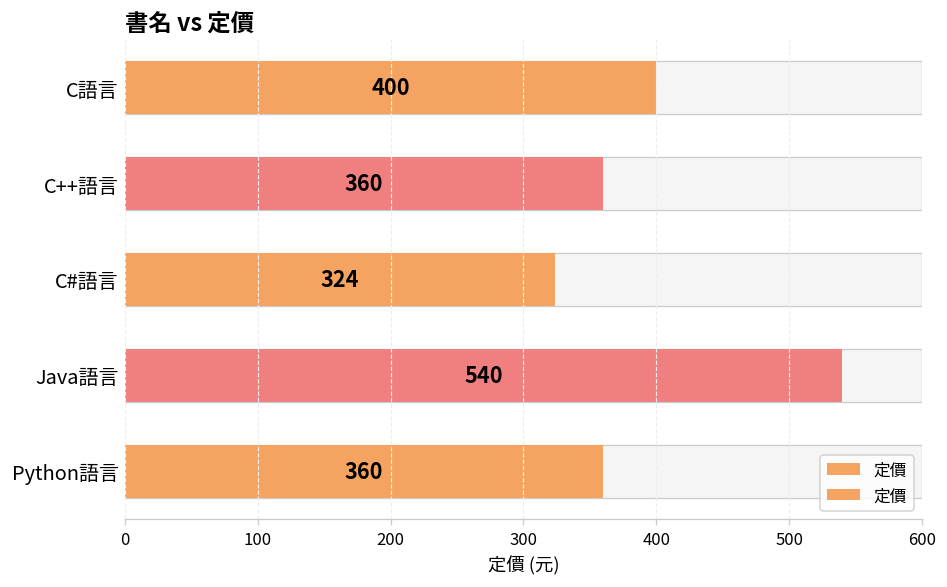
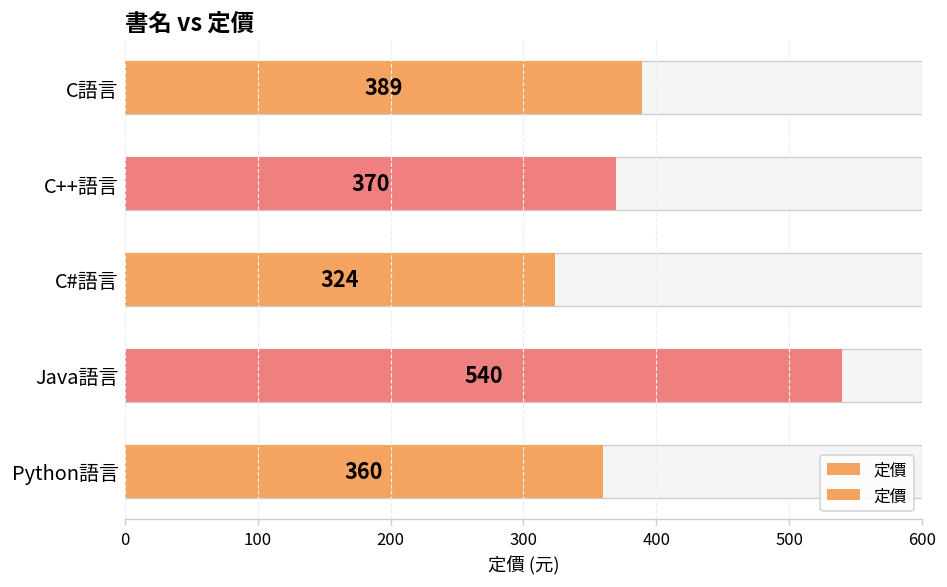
定價, C語言: 400 -> 389
定價, C++語言: 360 -> 370
